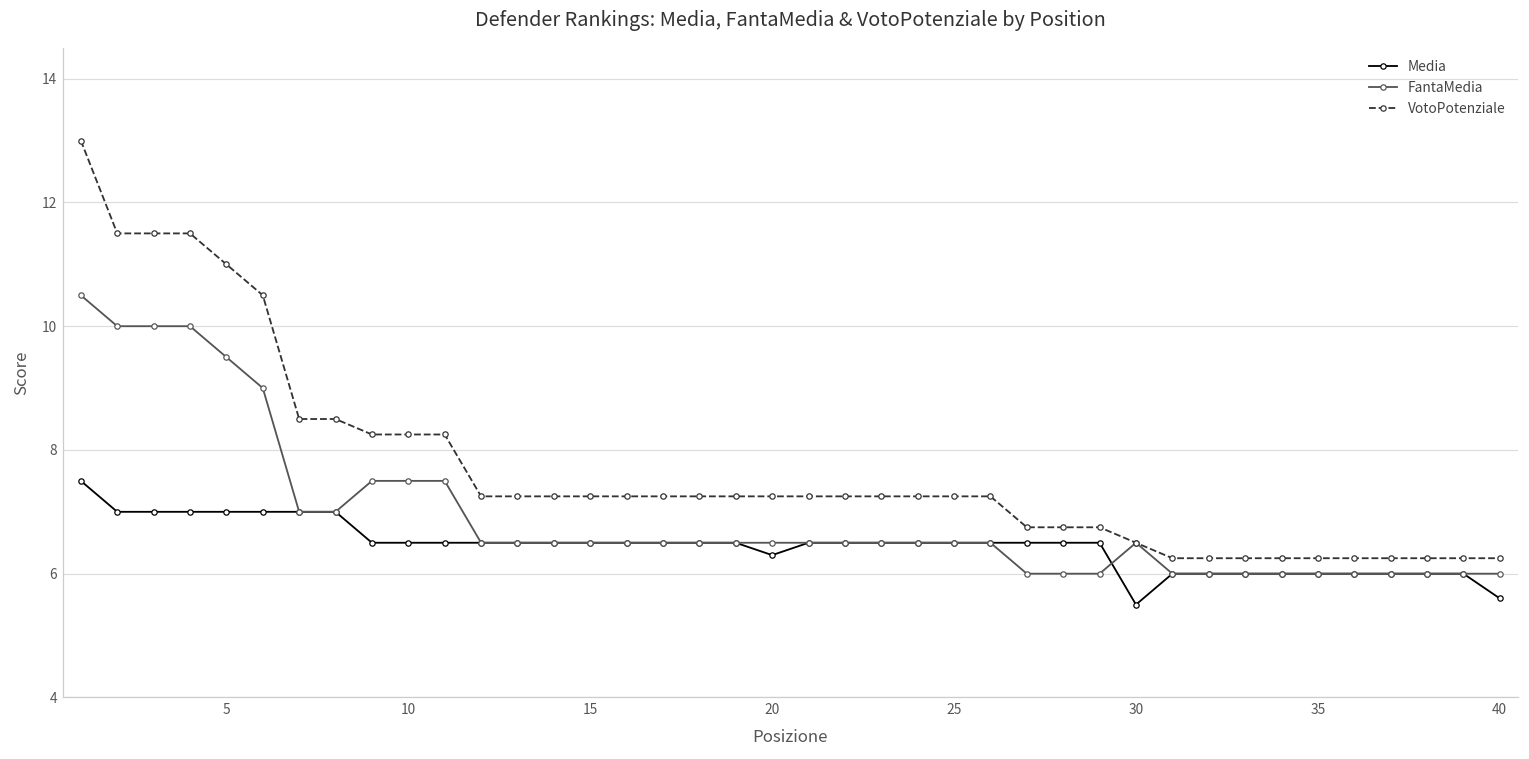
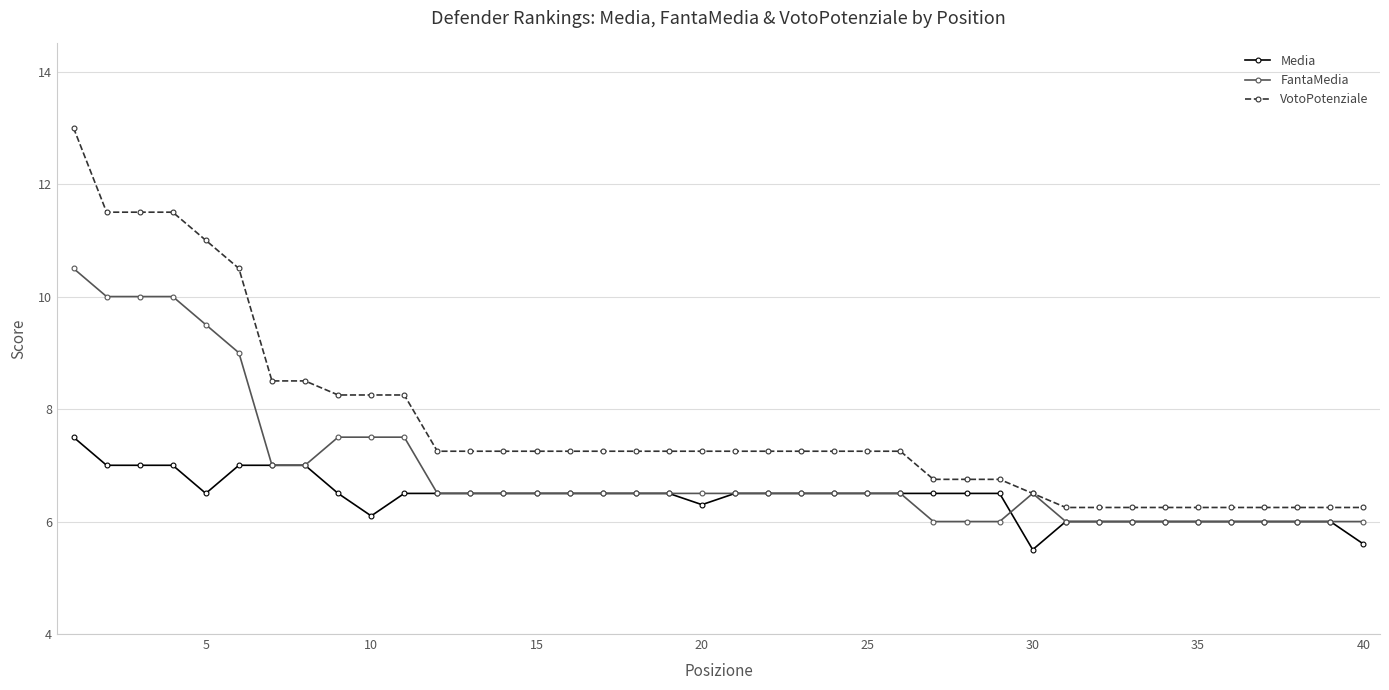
Media, 5: 7.0 -> 6.5
Media, 10: 6.5 -> 6.1
